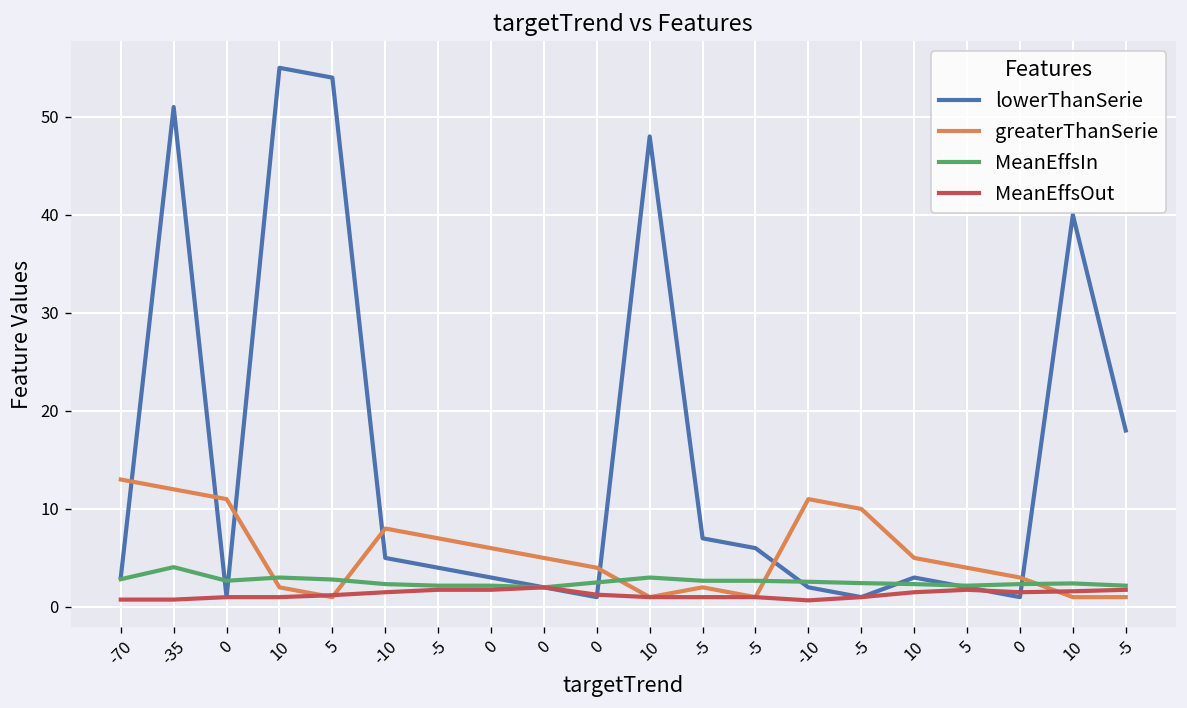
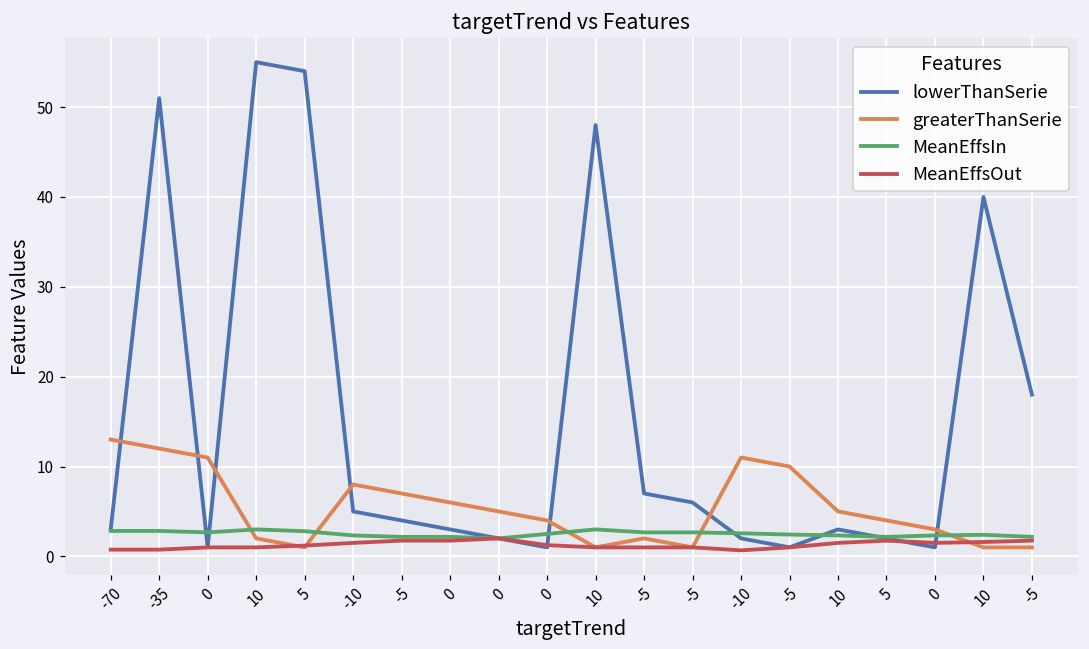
MeanEffsIn, -35: 4 -> 3
